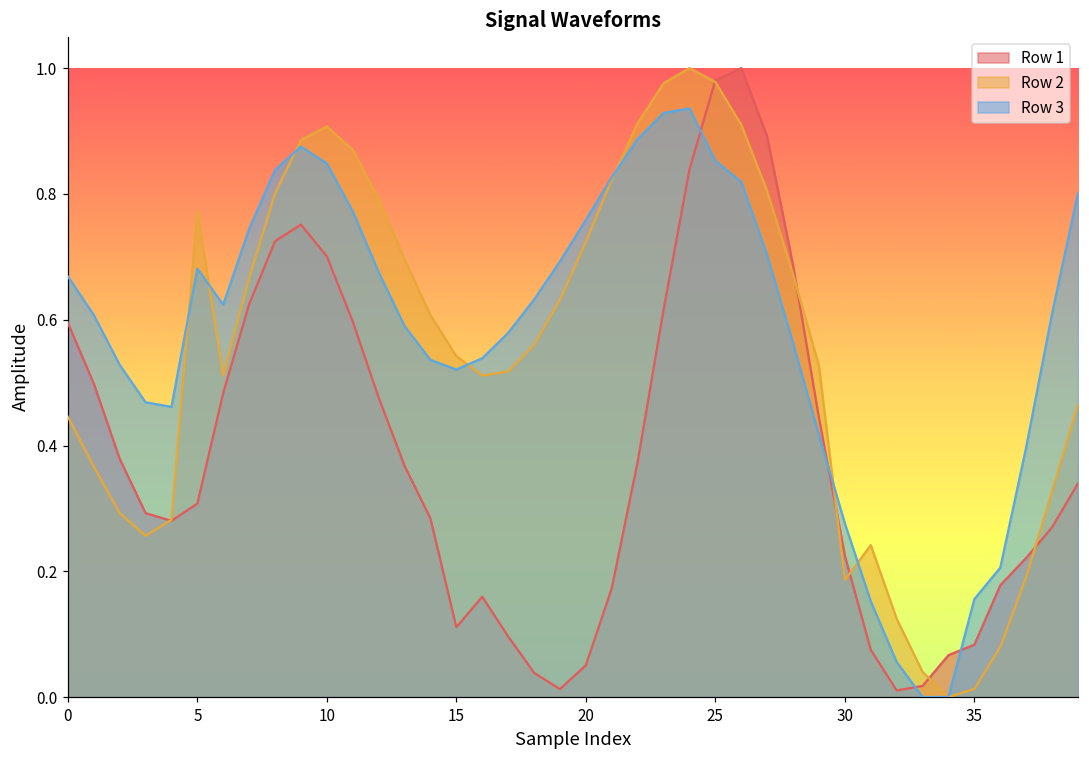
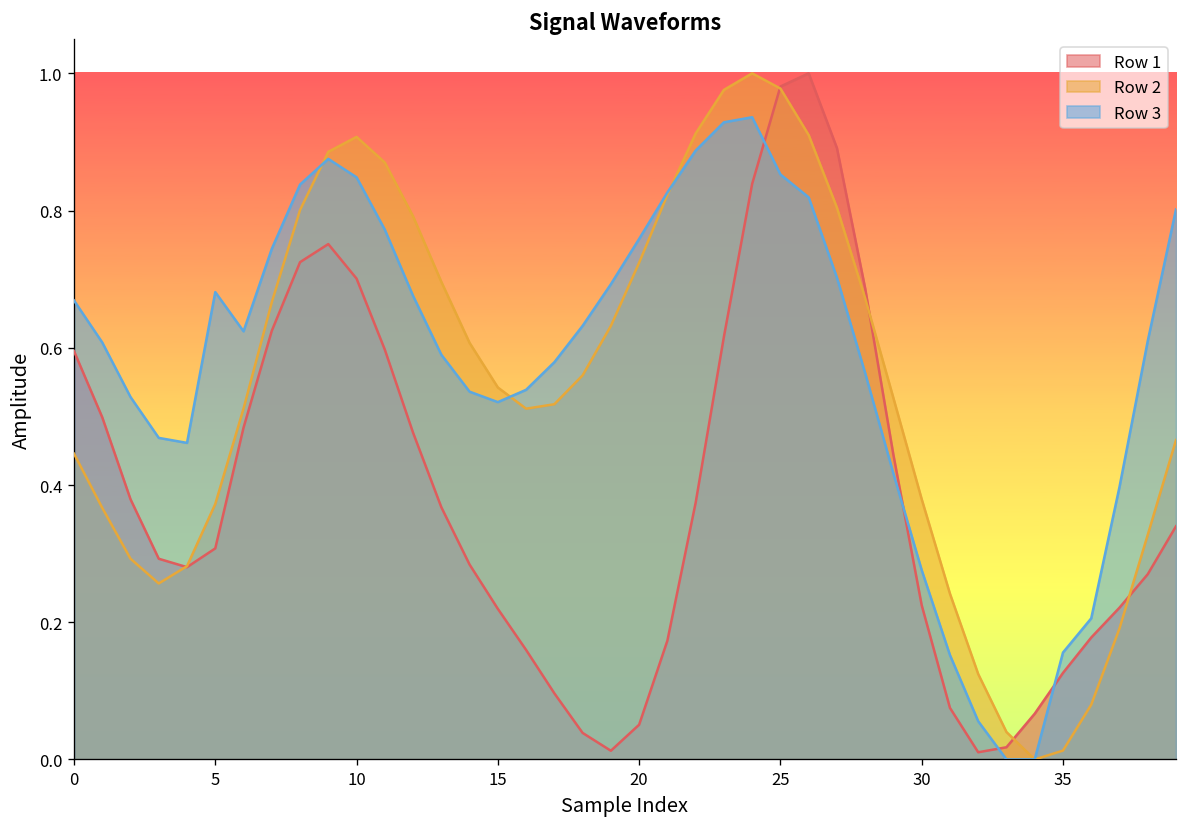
Row 2, 5: 0.77 -> 0.37
Row 1, 15: 0.11 -> 0.22
Row 2, 30: 0.19 -> 0.38
Row 1, 35: 0.08 -> 0.13
